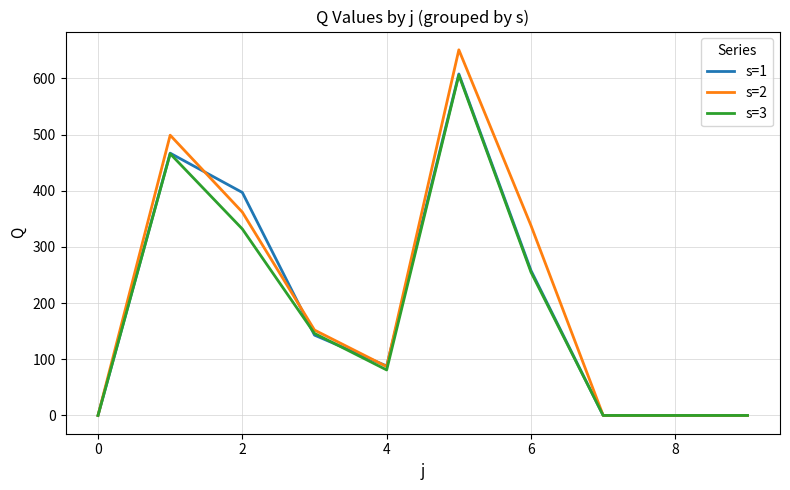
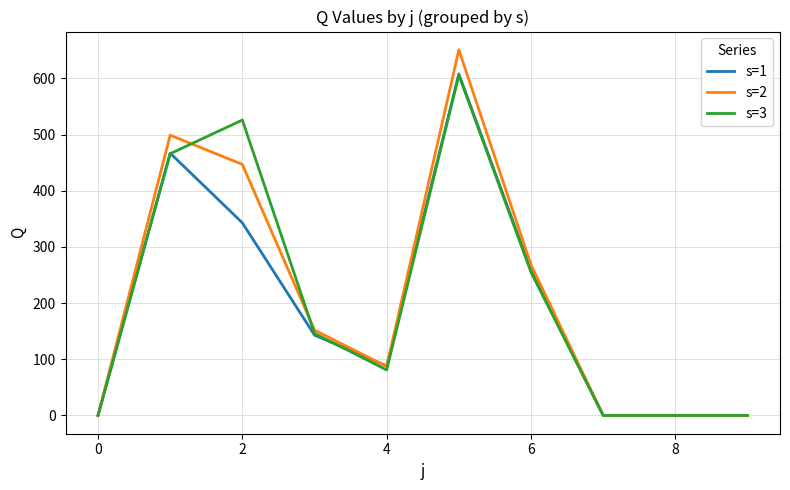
s=1, 2: 400 -> 340
s=2, 2: 360 -> 450
s=3, 2: 330 -> 530
s=2, 6: 340 -> 270
